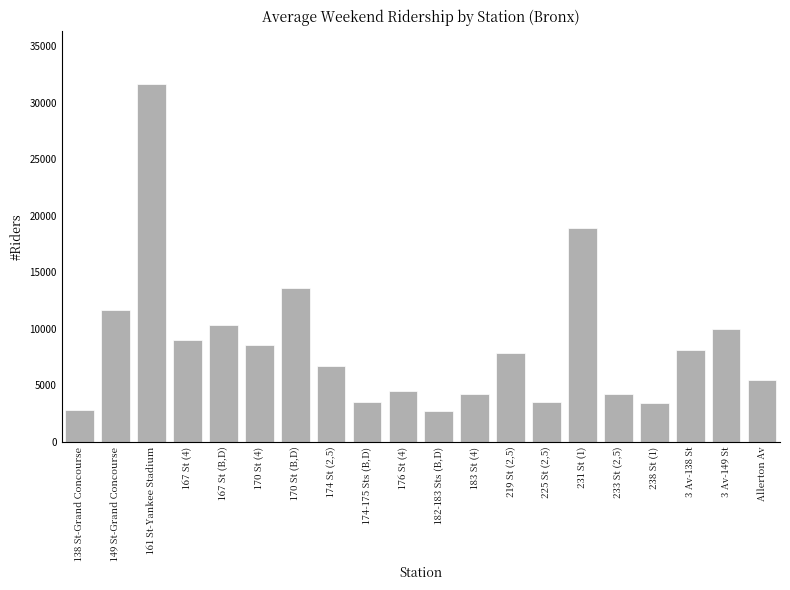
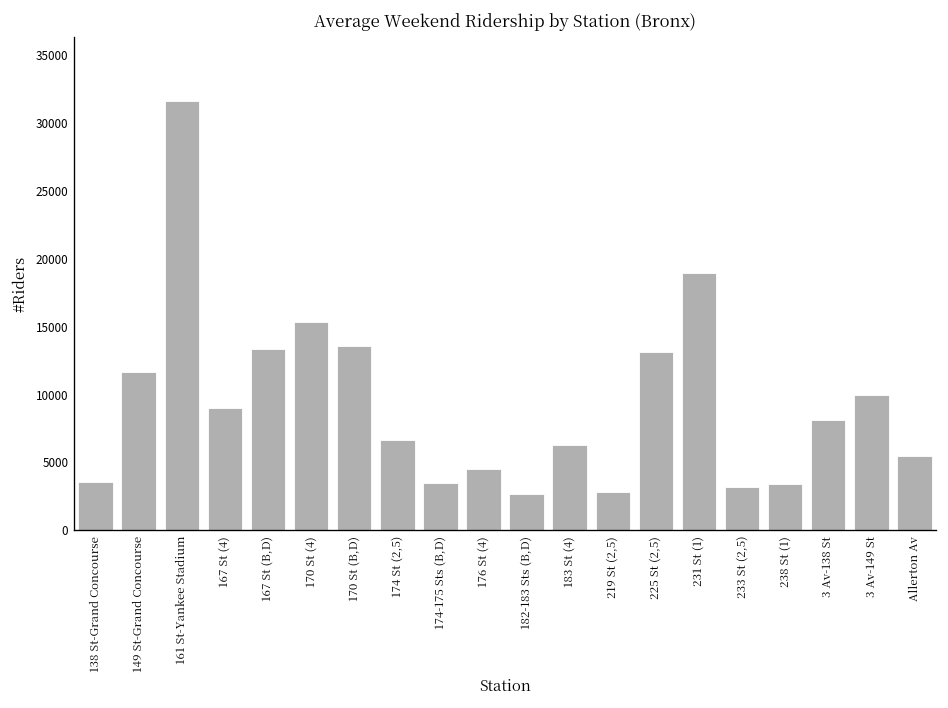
138 St-Grand Concourse: 2800 -> 3500
167 St (B,D): 10300 -> 13300
170 St (4): 8600 -> 15300
183 St (4): 4200 -> 6300
219 St (2,5): 7900 -> 2800
225 St (2,5): 3500 -> 13100
233 St (2,5): 4200 -> 3200
